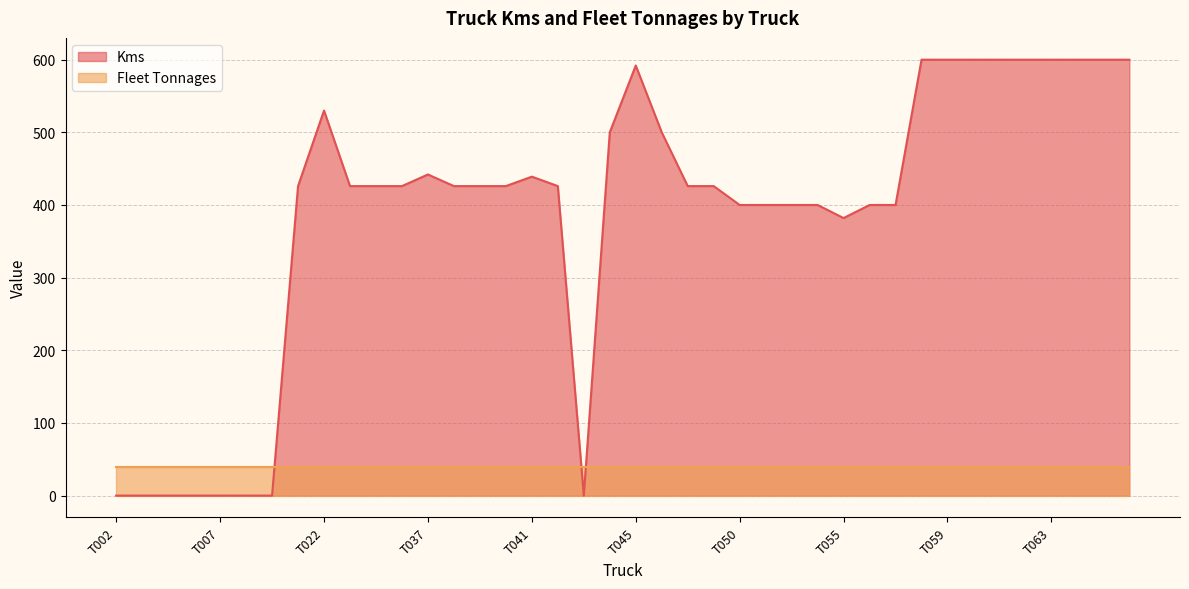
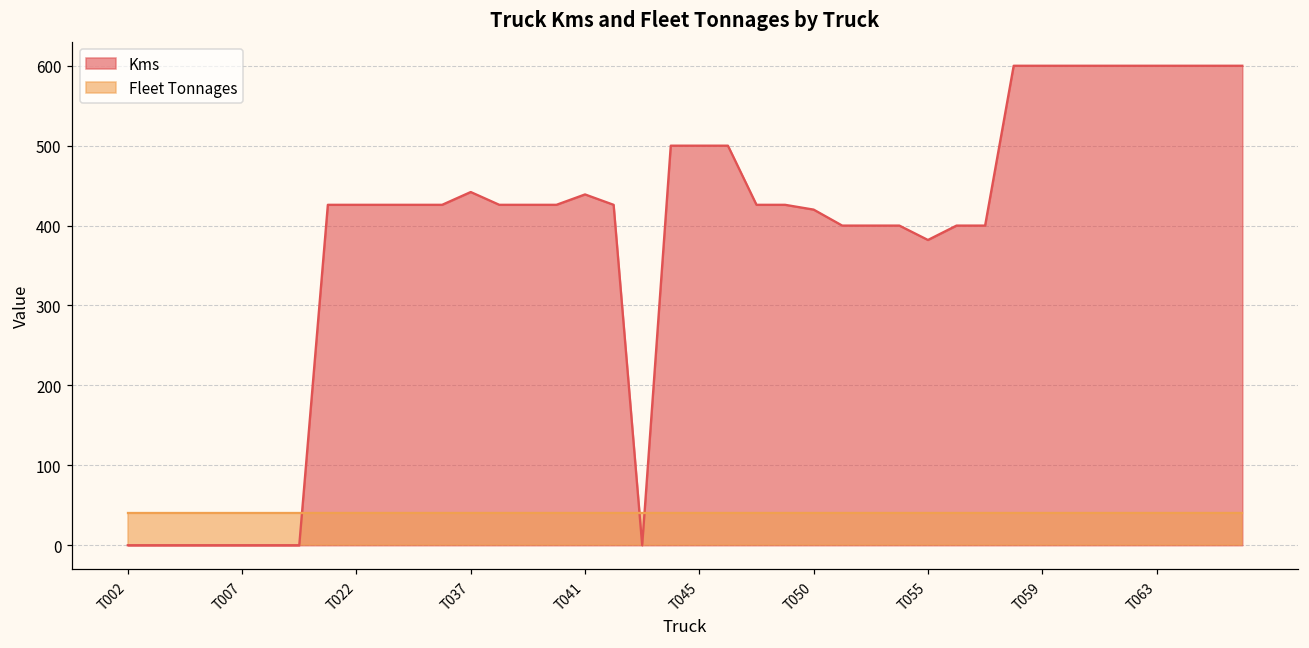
Kms, T022: 530 -> 430
Kms, T045: 590 -> 500
Kms, T050: 400 -> 420
